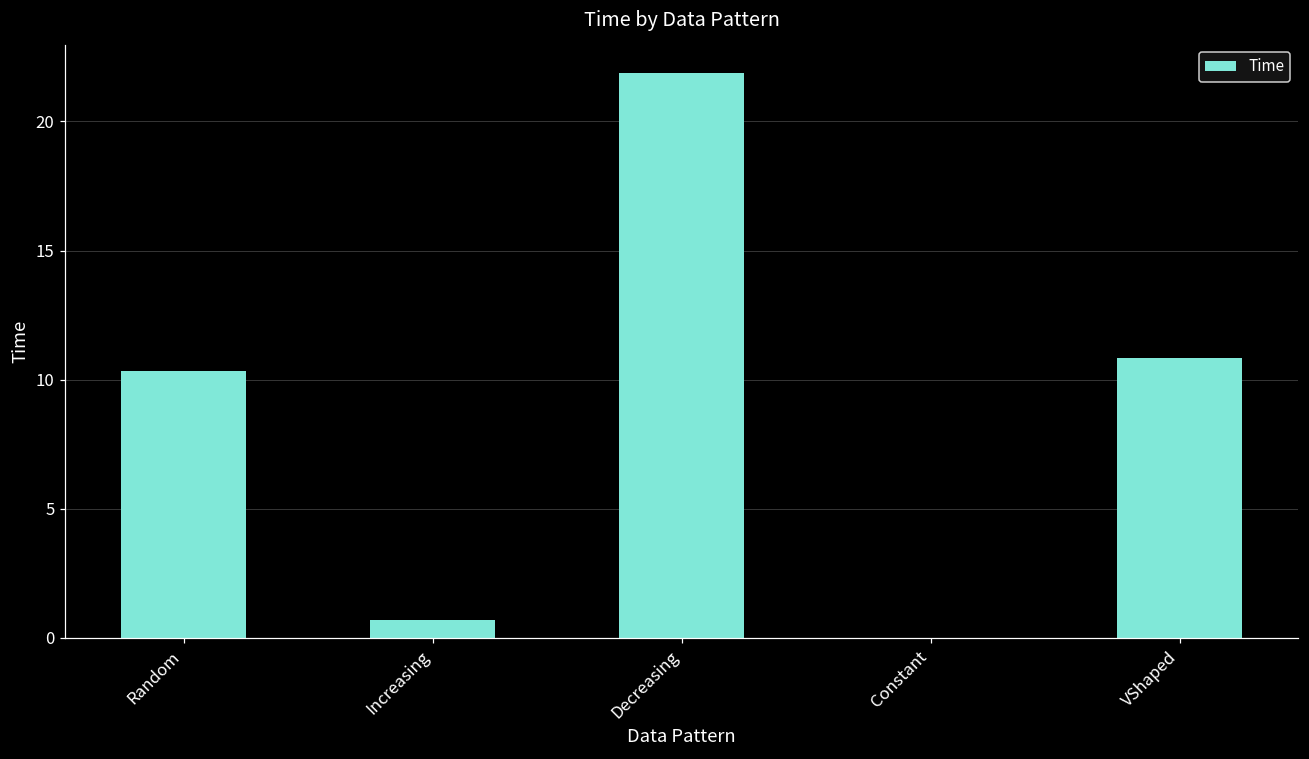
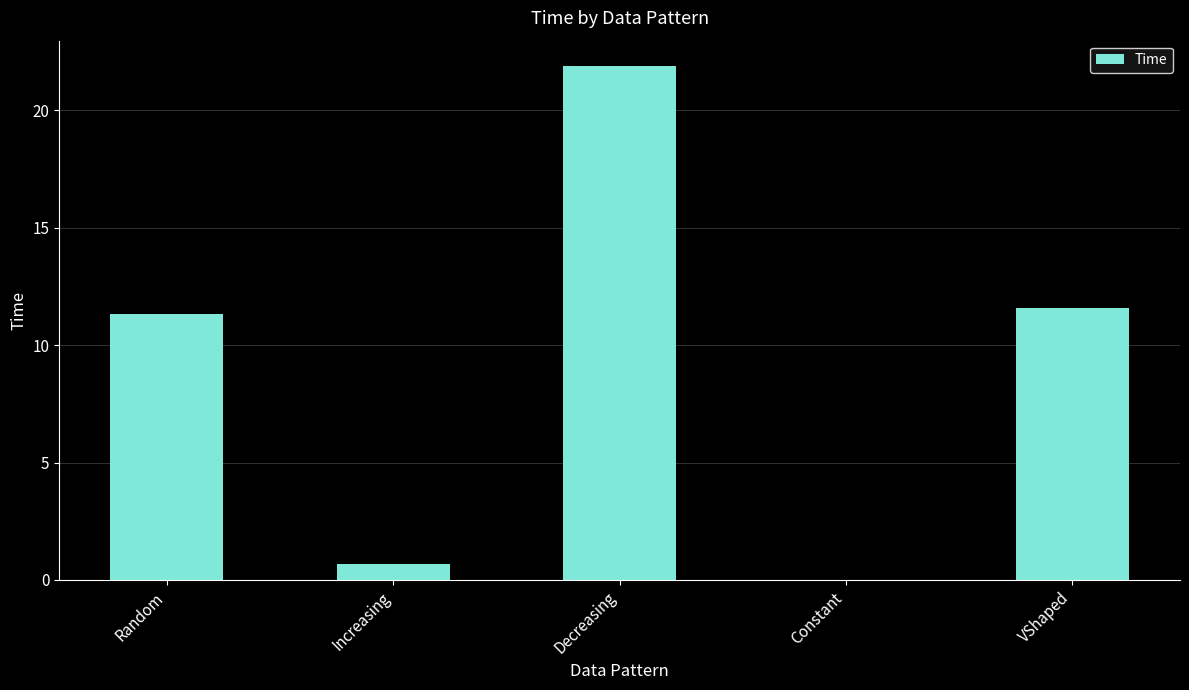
Random: 10.3 -> 11.3
VShaped: 10.8 -> 11.6
